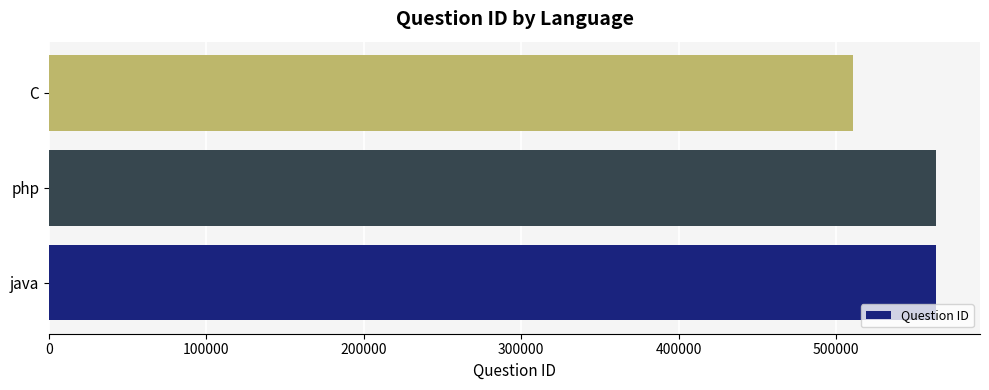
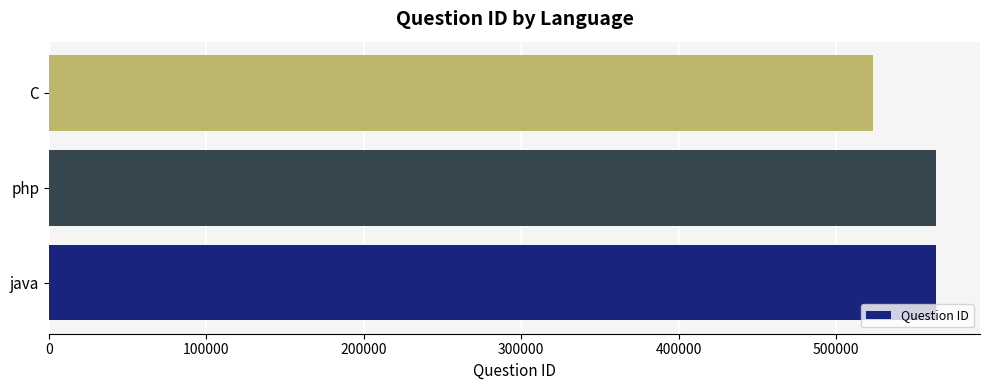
C: 511000 -> 523000
